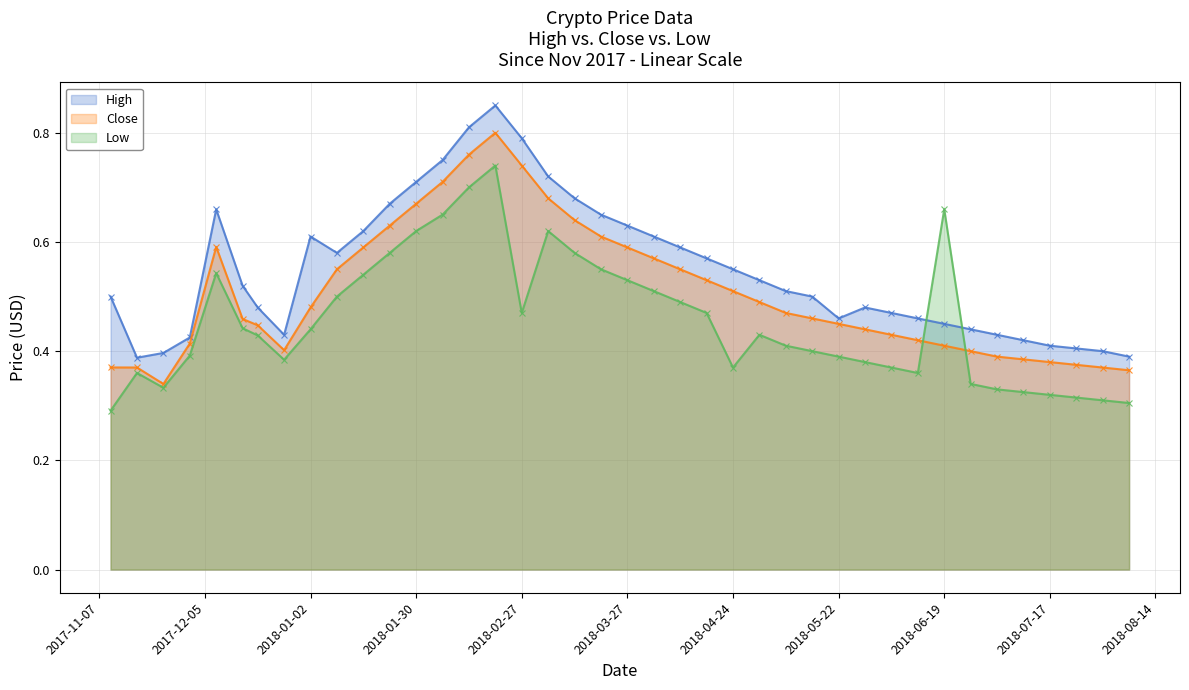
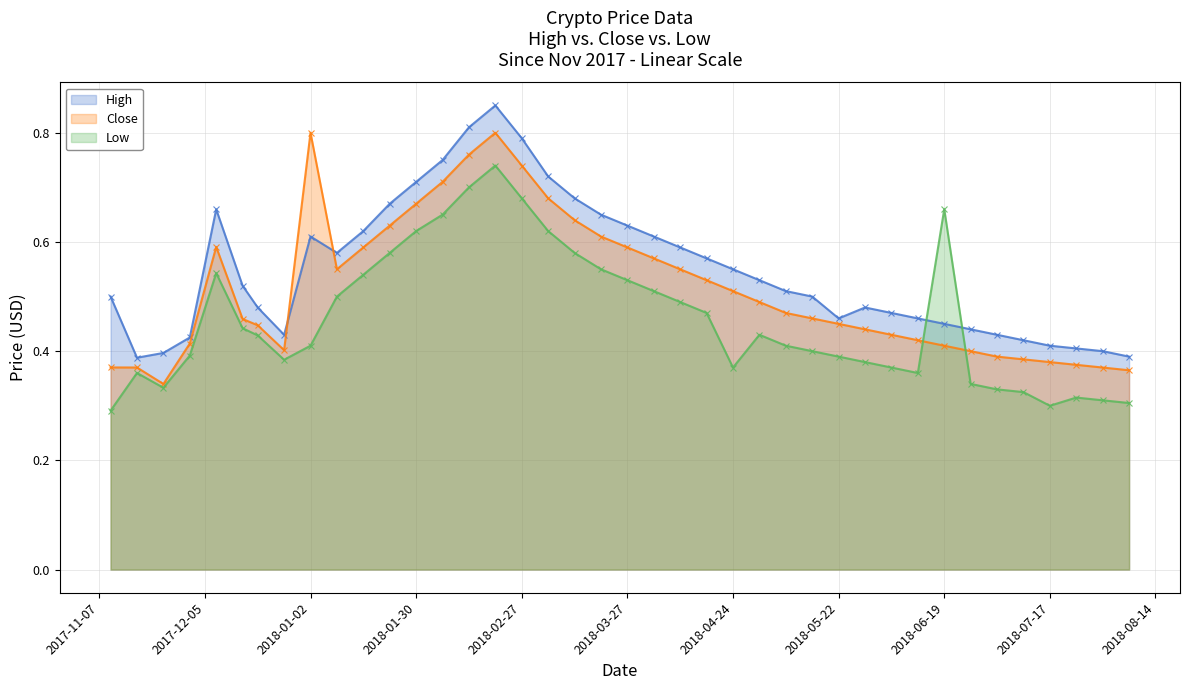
Close, 2018-01-02: 0.48 -> 0.80
Low, 2018-01-02: 0.44 -> 0.41
Low, 2018-02-27: 0.47 -> 0.68
Low, 2018-07-17: 0.32 -> 0.30
